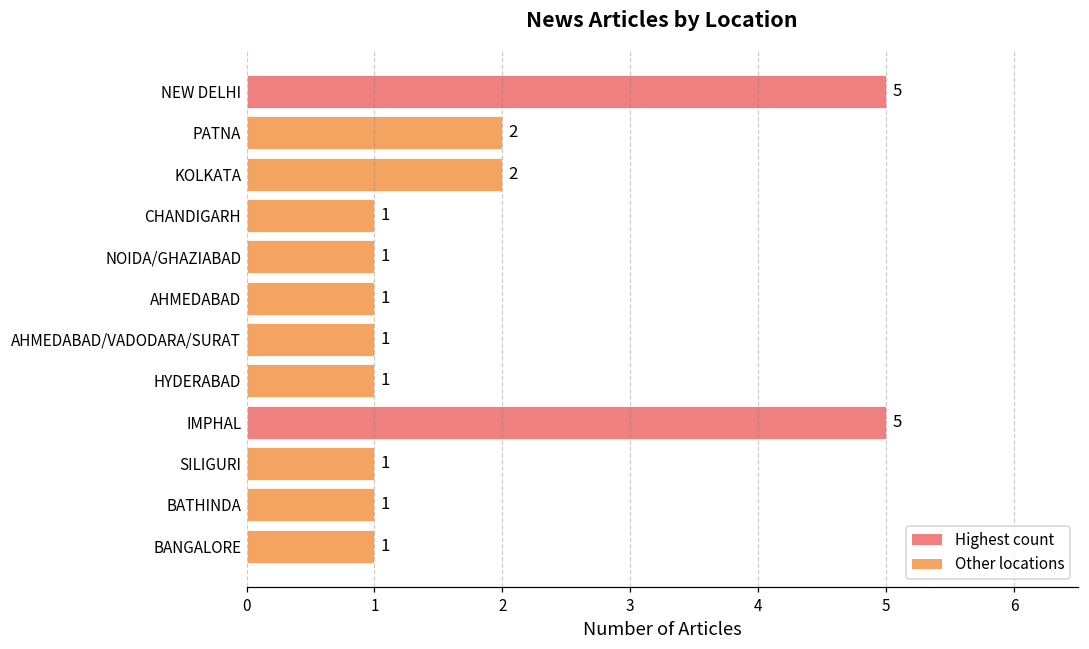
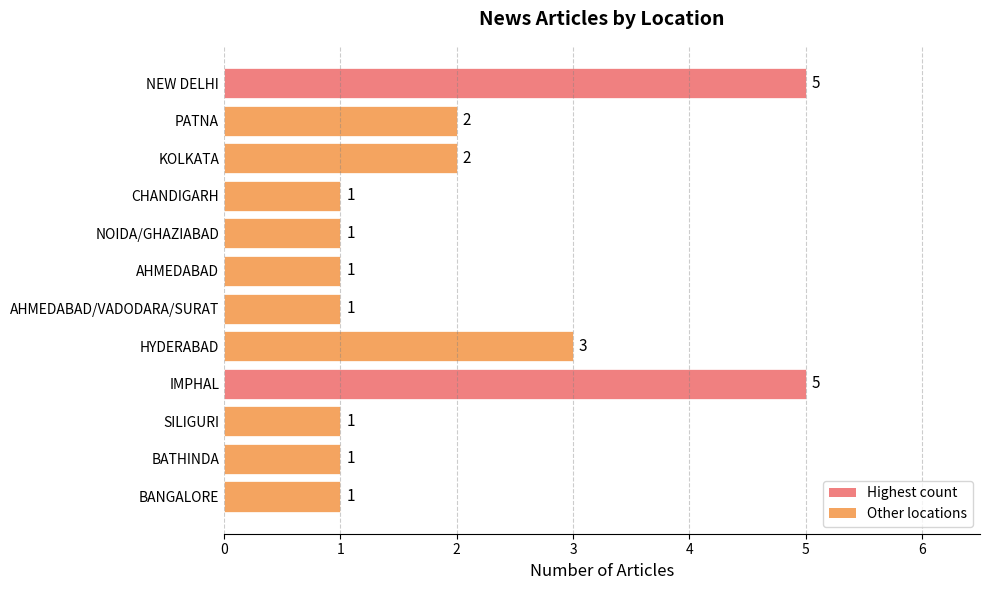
HYDERABAD: 1 -> 3
